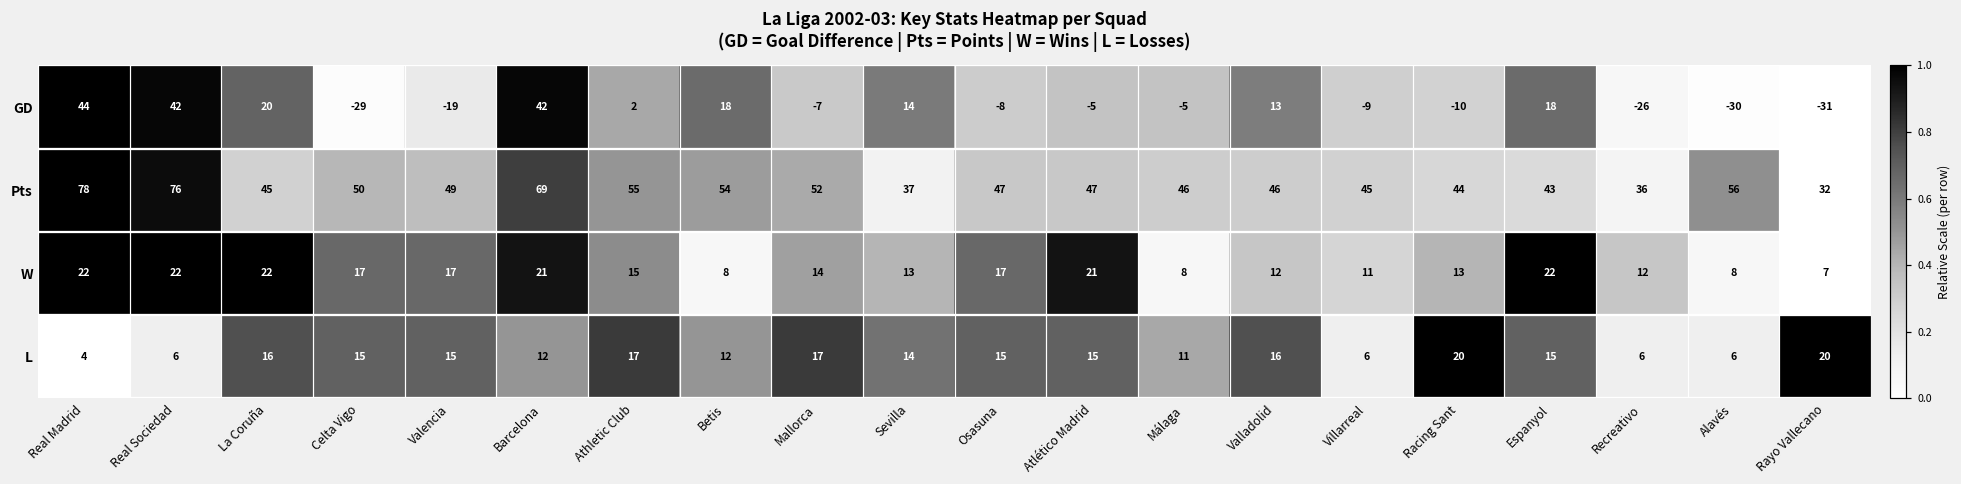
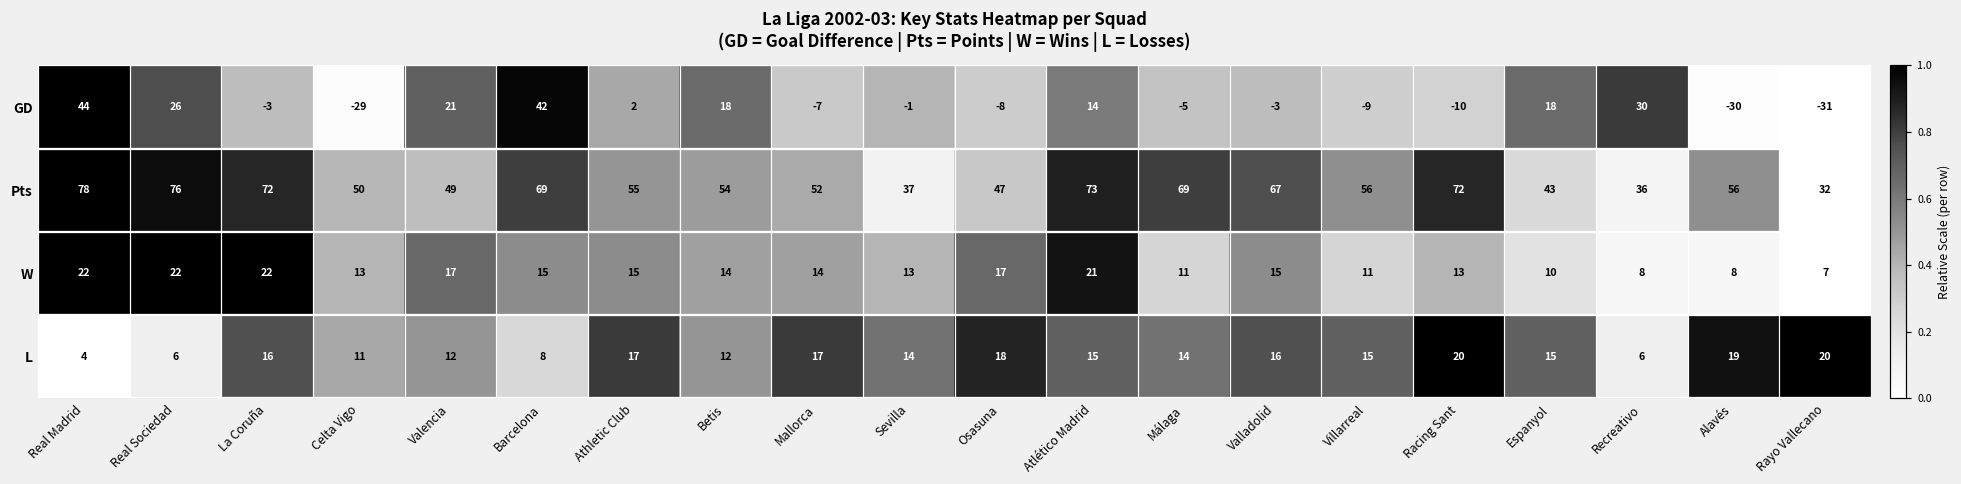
GD, Real Sociedad: 42 -> 26
GD, La Coruña: 20 -> -3
GD, Valencia: -19 -> 21
GD, Sevilla: 14 -> -1
GD, Atlético Madrid: -5 -> 14
GD, Valladolid: 13 -> -3
GD, Recreativo: -26 -> 30
Pts, La Coruña: 45 -> 72
Pts, Atlético Madrid: 47 -> 73
Pts, Málaga: 46 -> 69
Pts, Valladolid: 46 -> 67
Pts, Villarreal: 45 -> 56
Pts, Racing Sant: 44 -> 72
W, Celta Vigo: 17 -> 13
W, Barcelona: 21 -> 15
W, Betis: 8 -> 14
W, Málaga: 8 -> 11
W, Valladolid: 12 -> 15
W, Espanyol: 22 -> 10
W, Recreativo: 12 -> 8
L, Celta Vigo: 15 -> 11
L, Valencia: 15 -> 12
L, Barcelona: 12 -> 8
L, Osasuna: 15 -> 18
L, Málaga: 11 -> 14
L, Villarreal: 6 -> 15
L, Alavés: 6 -> 19
